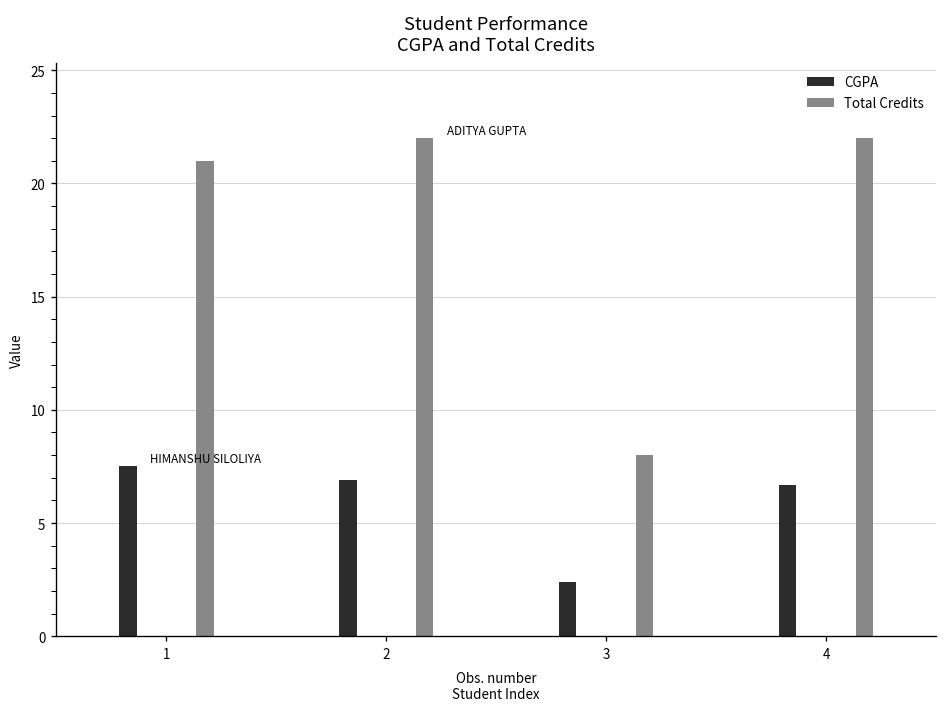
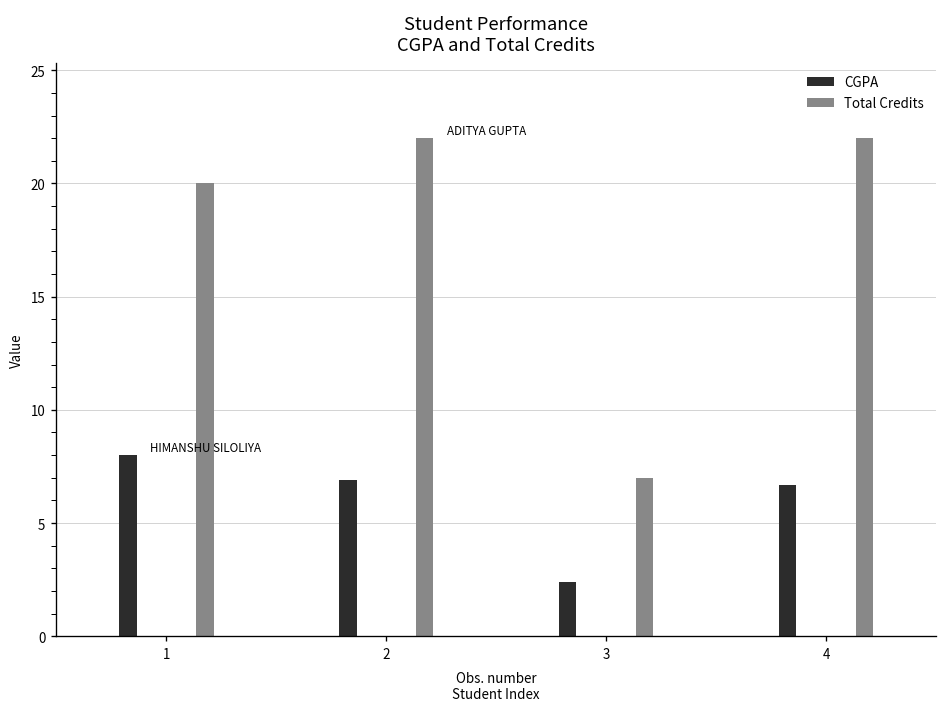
CGPA, 1: 7.5 -> 8.0
Total Credits, 1: 21 -> 20
Total Credits, 3: 8 -> 7
